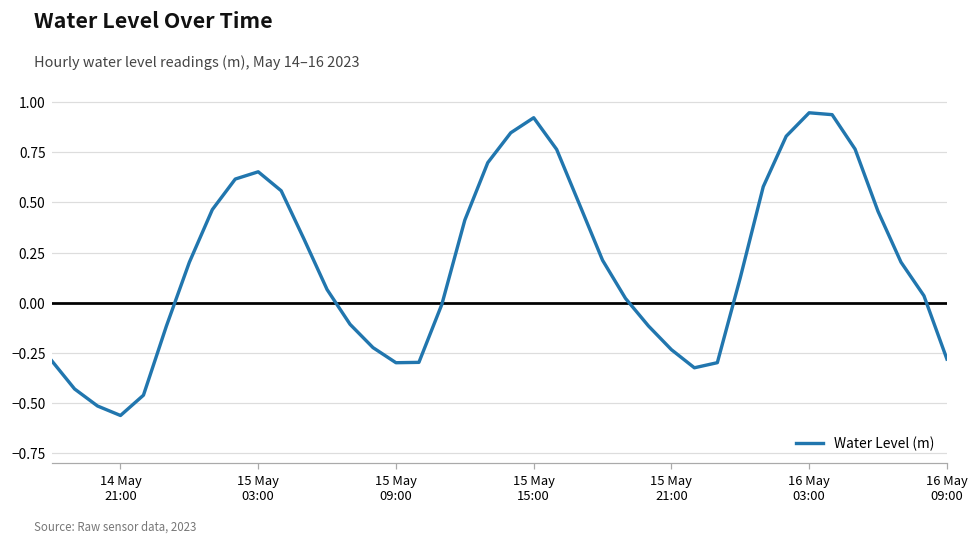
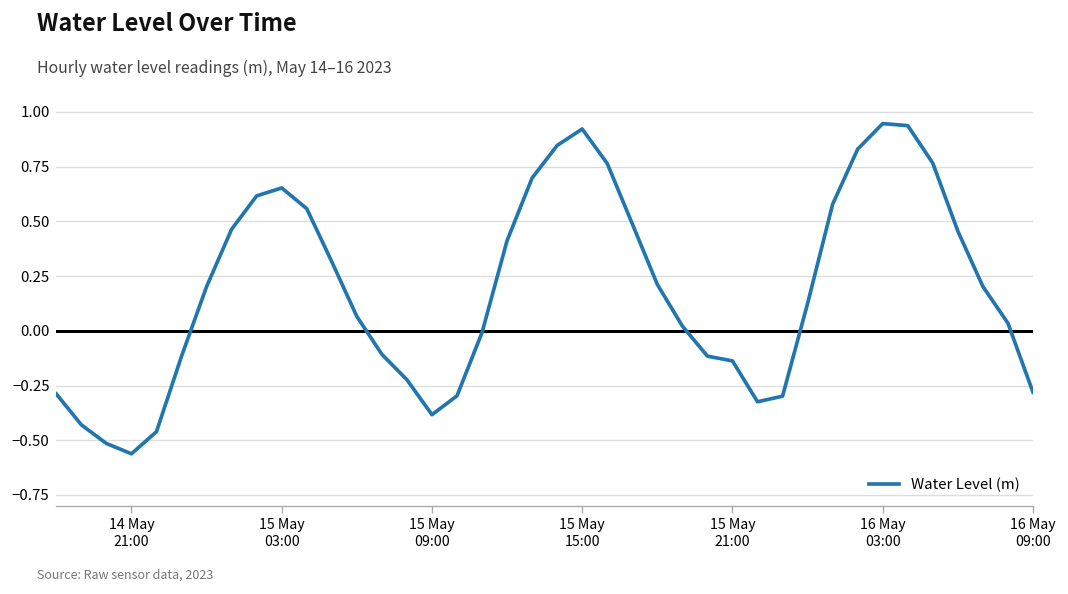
15 May 09:00: -0.30 -> -0.38
15 May 21:00: -0.23 -> -0.14
